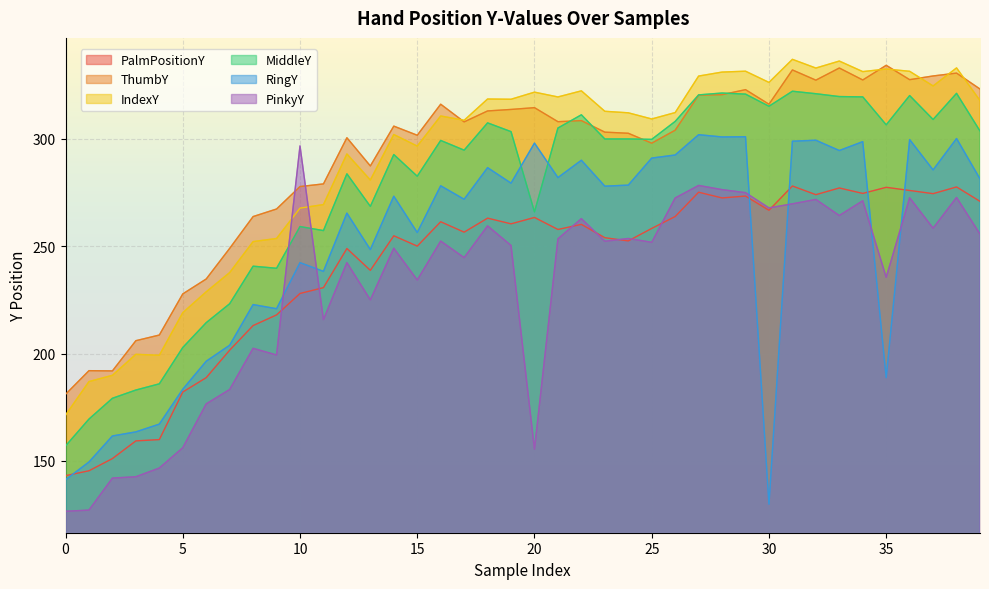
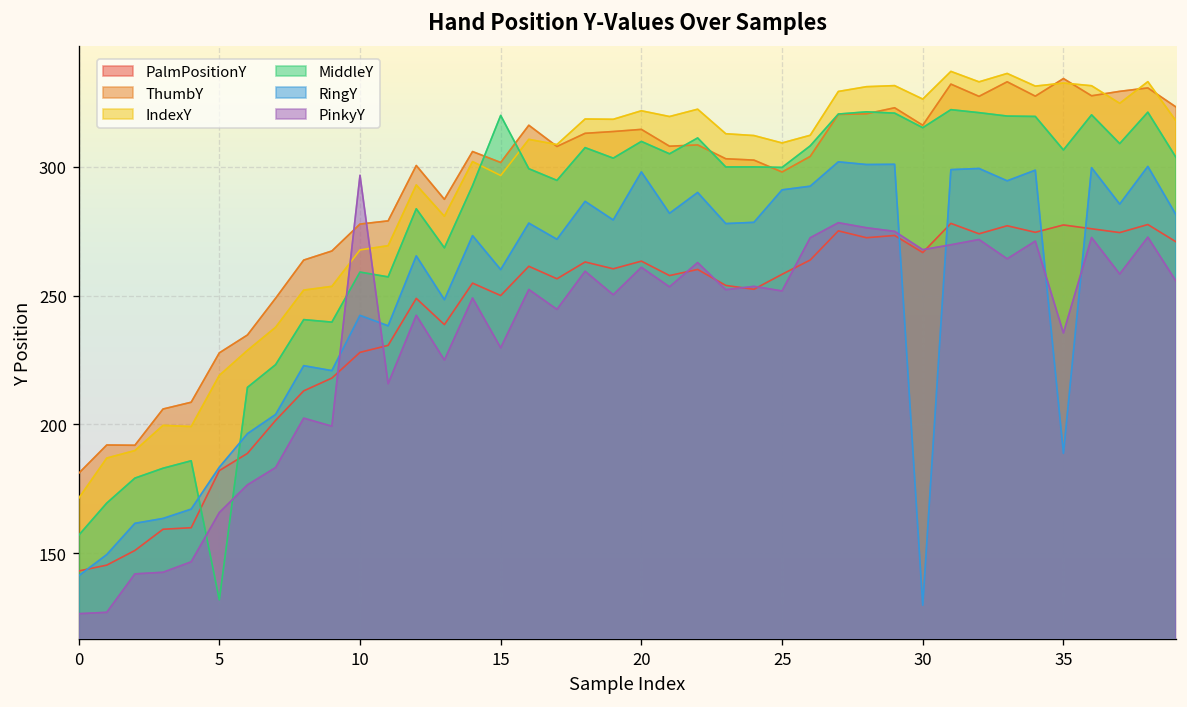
MiddleY, 5: 203 -> 132
PinkyY, 5: 156 -> 166
MiddleY, 15: 283 -> 320
RingY, 15: 256 -> 260
PinkyY, 15: 234 -> 230
MiddleY, 20: 266 -> 310
PinkyY, 20: 155 -> 261
